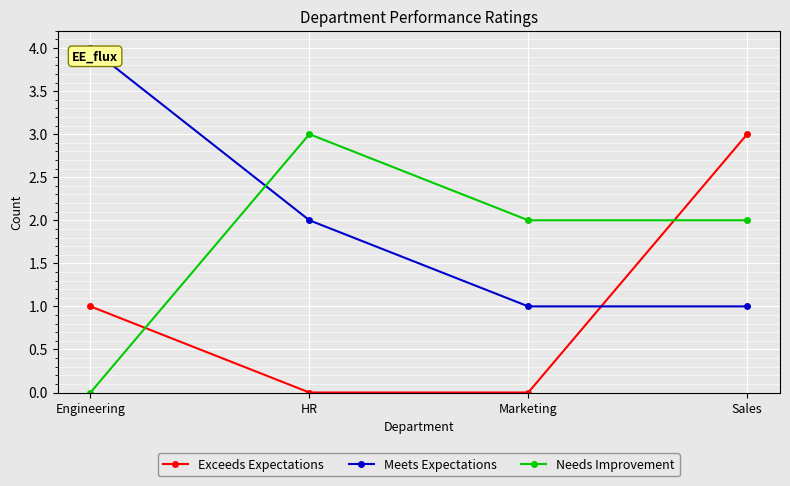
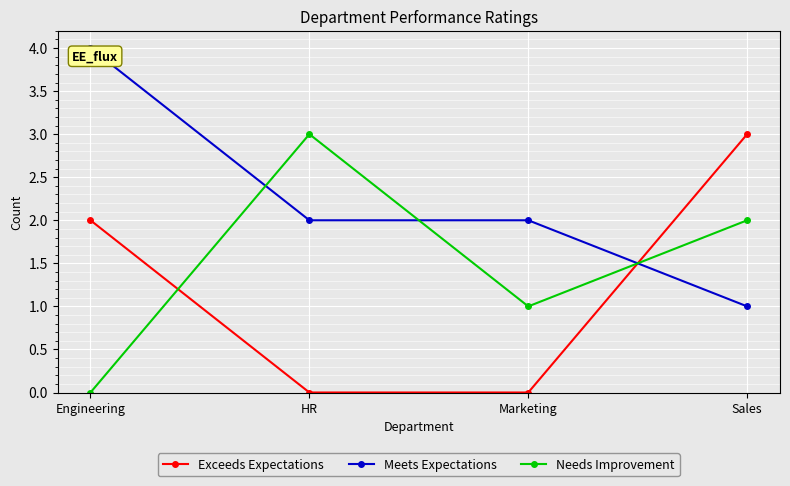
Exceeds Expectations, Engineering: 1 -> 2
Meets Expectations, Marketing: 1 -> 2
Needs Improvement, Marketing: 2 -> 1
